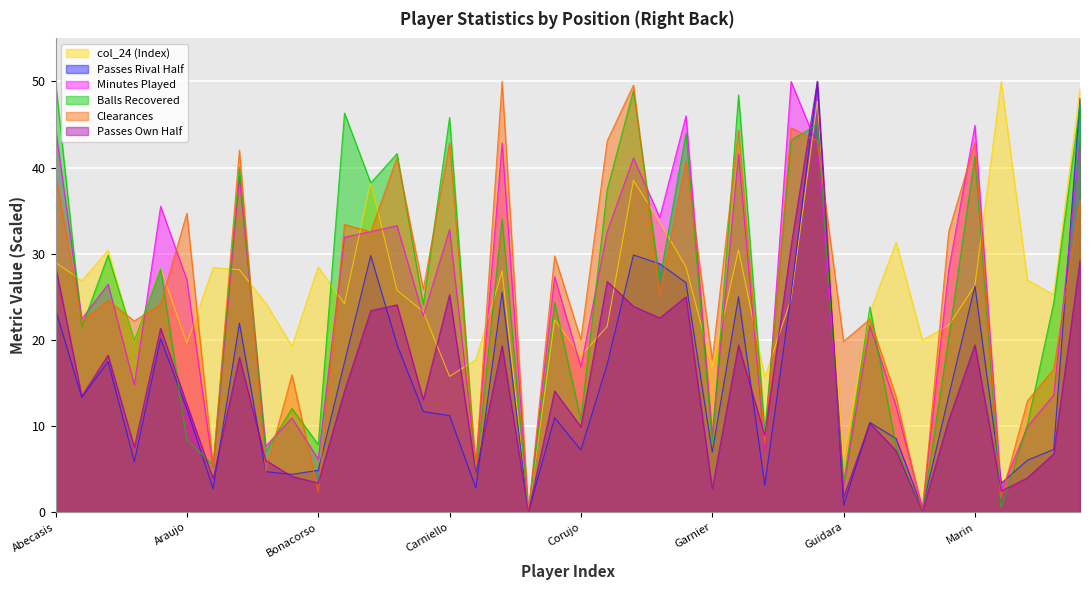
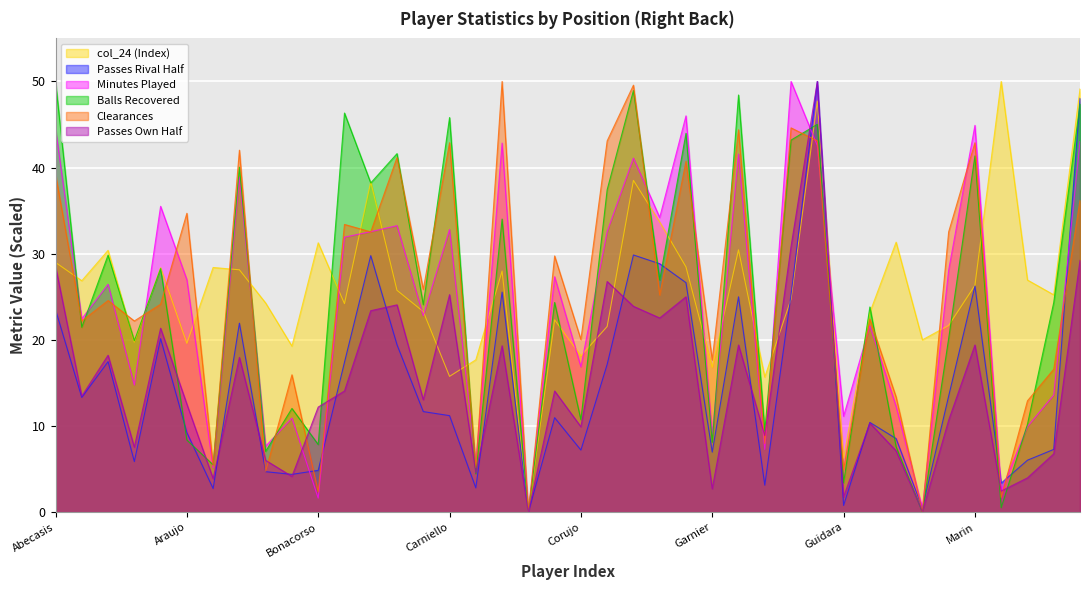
Passes Rival Half, Araujo: 12 -> 9
col_24 (Index), Bonacorso: 28 -> 31
Minutes Played, Bonacorso: 6 -> 2
Passes Own Half, Bonacorso: 3 -> 12
Minutes Played, Guidara: 3 -> 11
Clearances, Guidara: 20 -> 5
